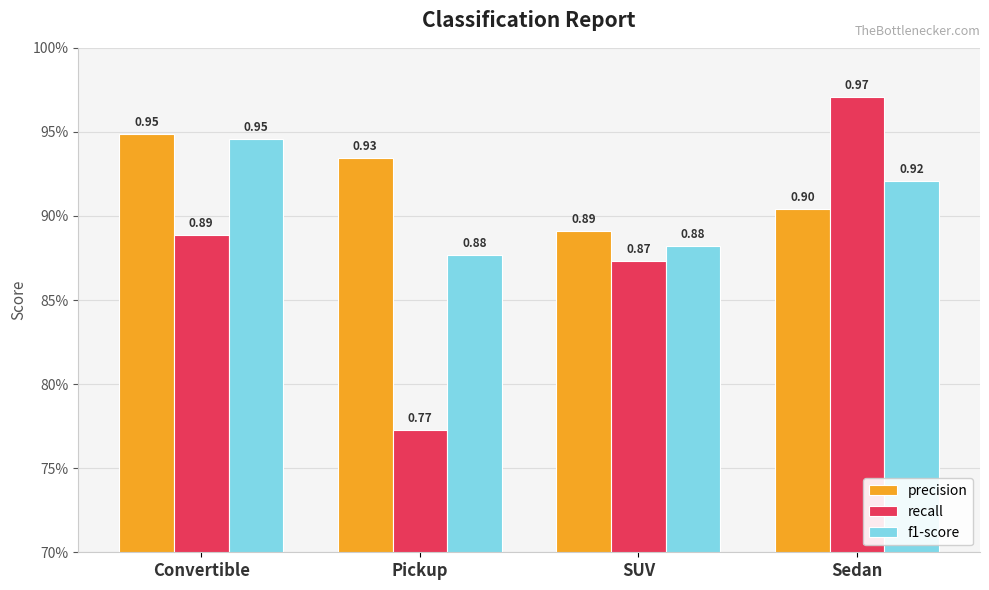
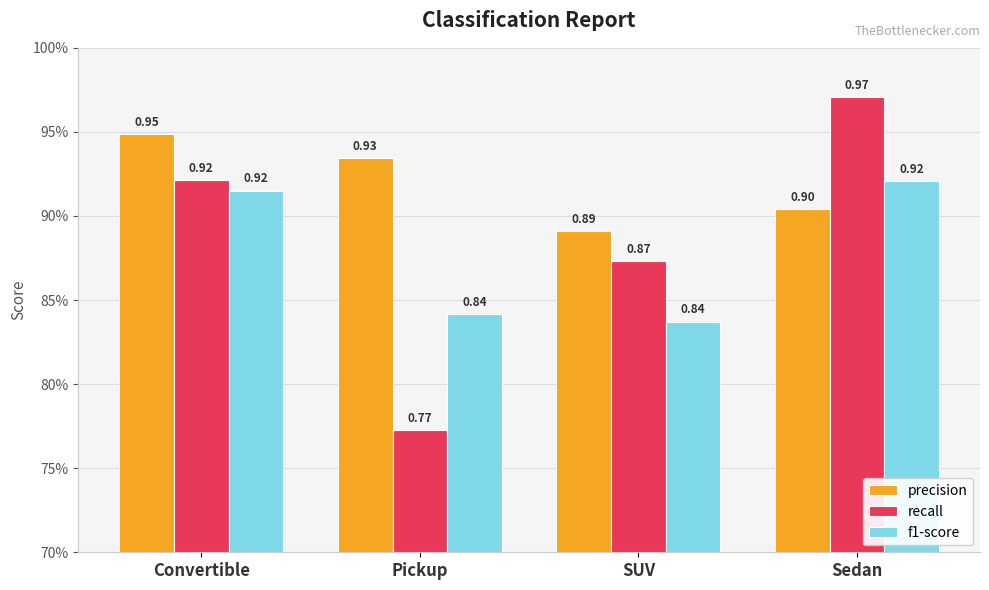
recall, Convertible: 0.89 -> 0.92
f1-score, Convertible: 0.95 -> 0.92
f1-score, Pickup: 0.88 -> 0.84
f1-score, SUV: 0.88 -> 0.84
